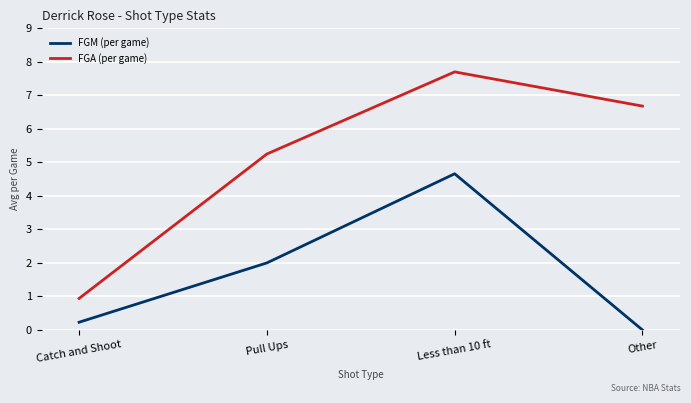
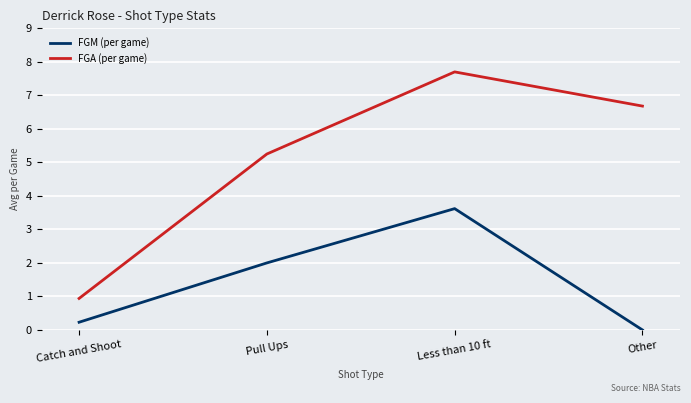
FGM (per game), Less than 10 ft: 4.7 -> 3.6
